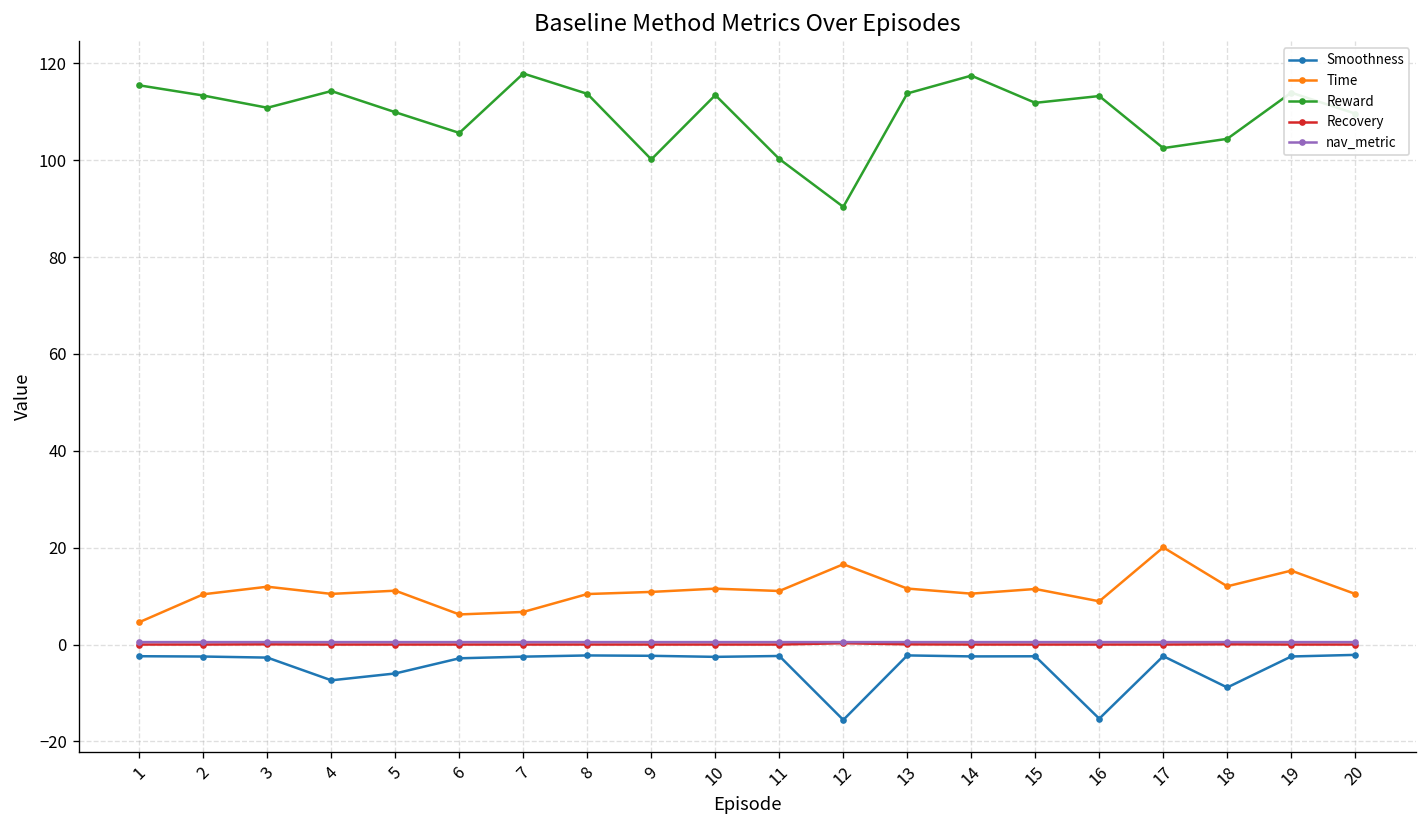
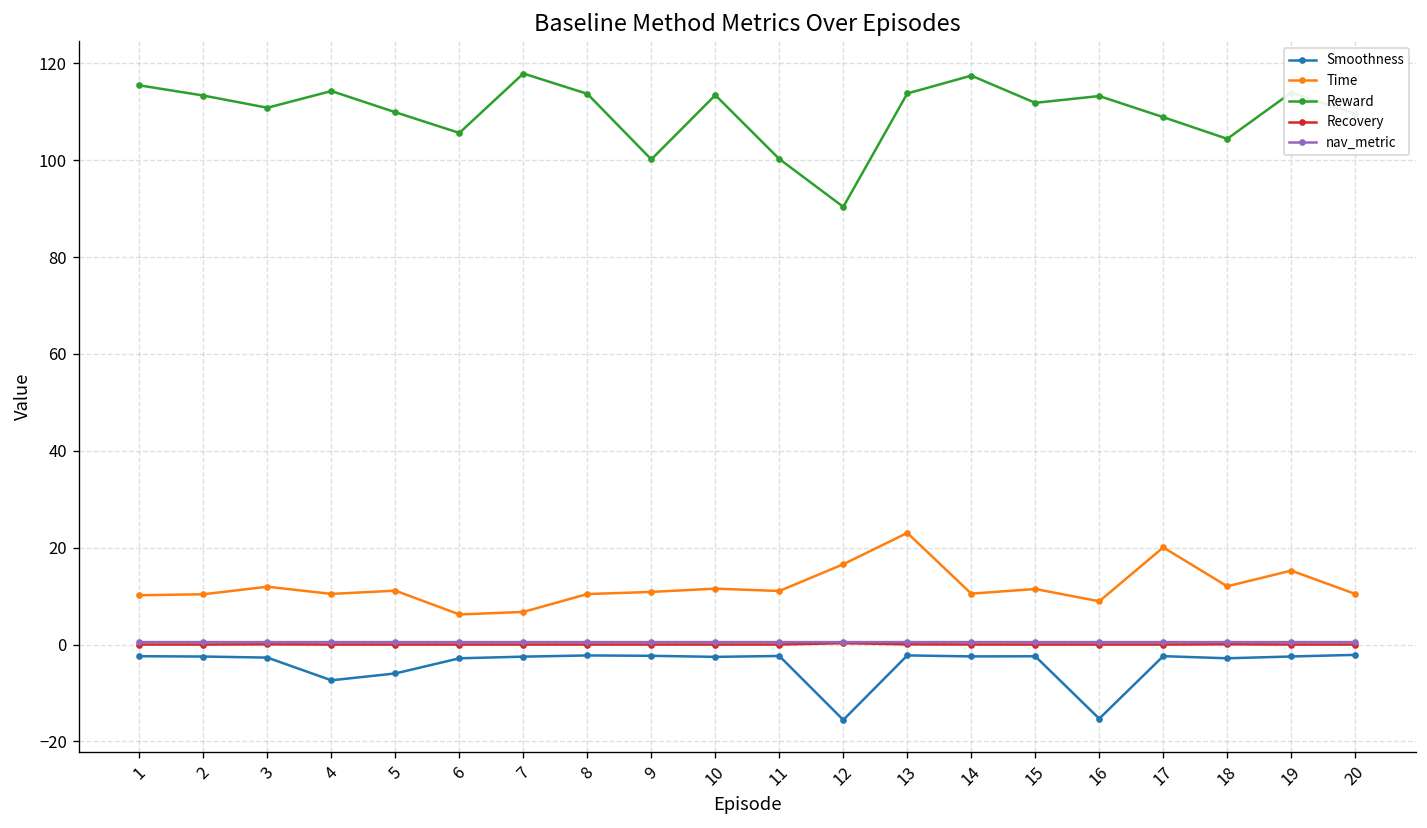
Time, 1: 5 -> 10
Time, 13: 12 -> 23
Reward, 17: 102 -> 109
Smoothness, 18: -9 -> -3
